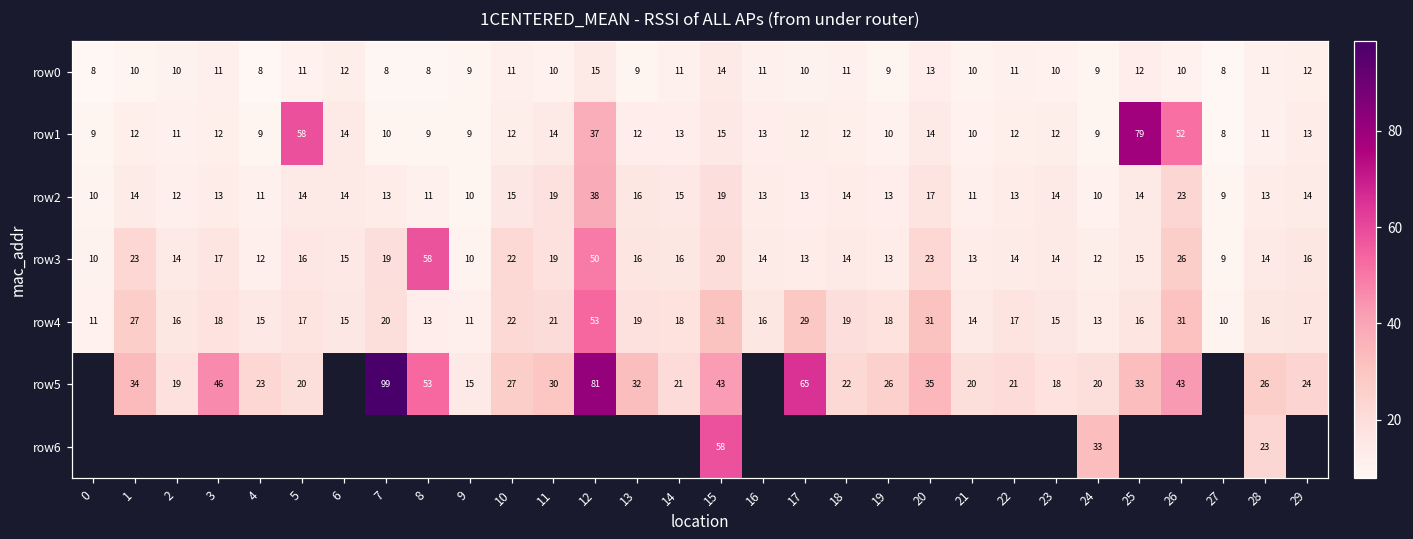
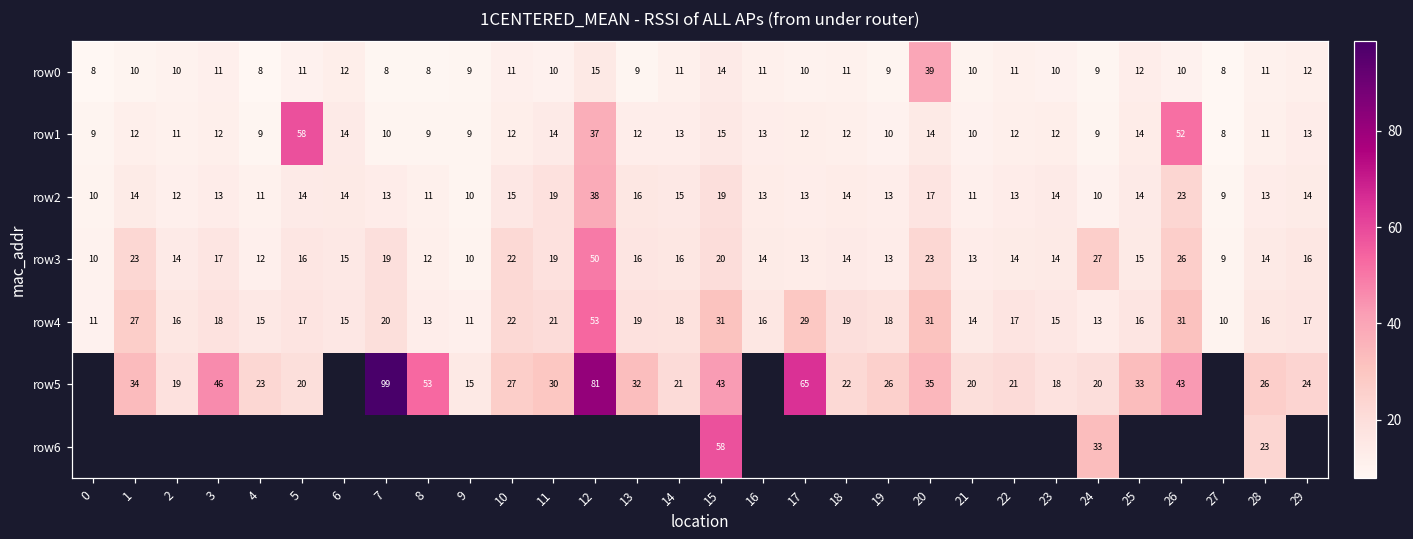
row0, 20: 13 -> 39
row1, 25: 79 -> 14
row3, 8: 58 -> 12
row3, 24: 12 -> 27
